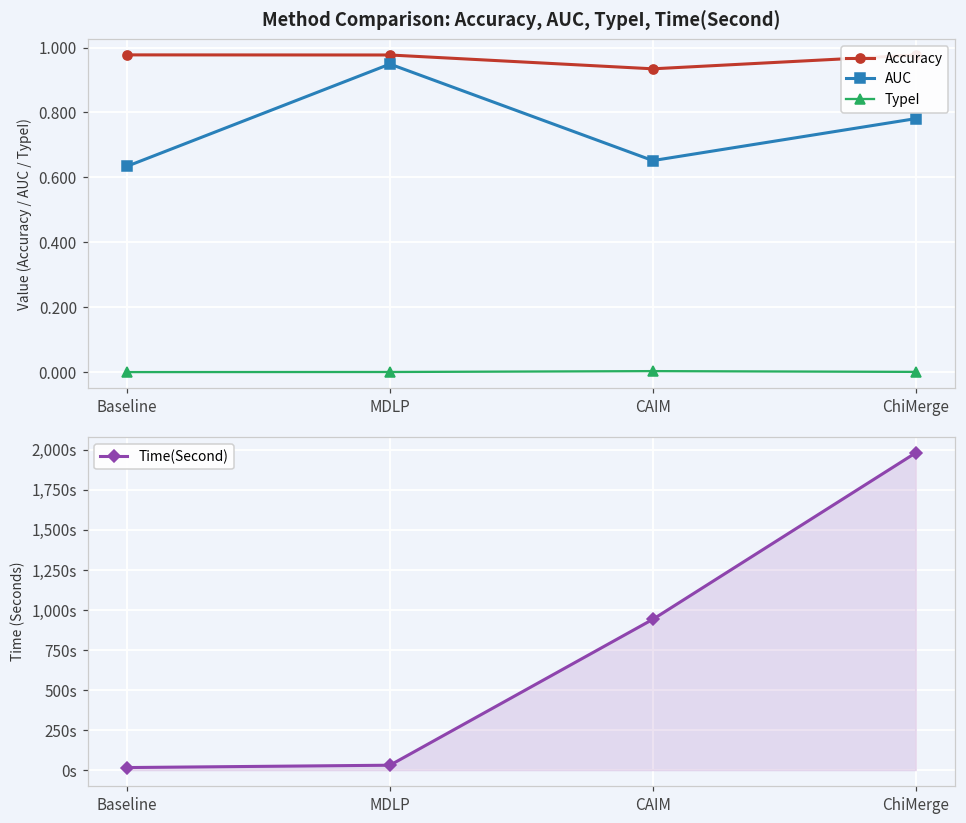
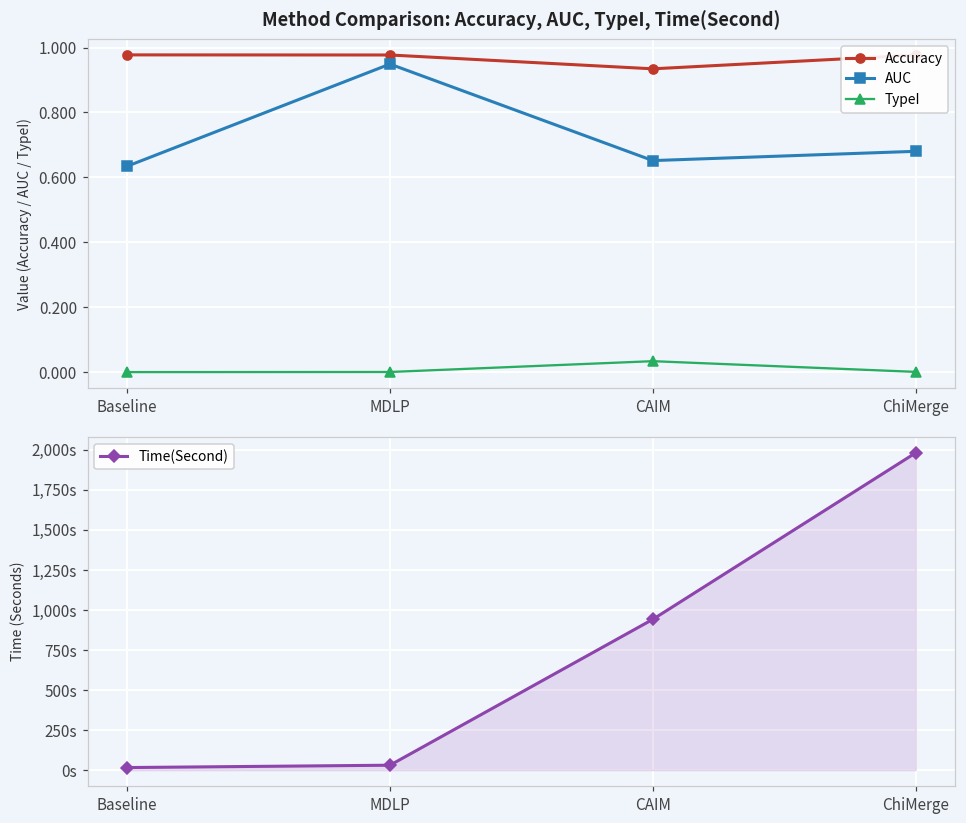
Method Comparison: Accuracy, AUC, TypeI, Time(Second), TypeI, CAIM: 0.00 -> 0.03
Method Comparison: Accuracy, AUC, TypeI, Time(Second), AUC, ChiMerge: 0.78 -> 0.68
